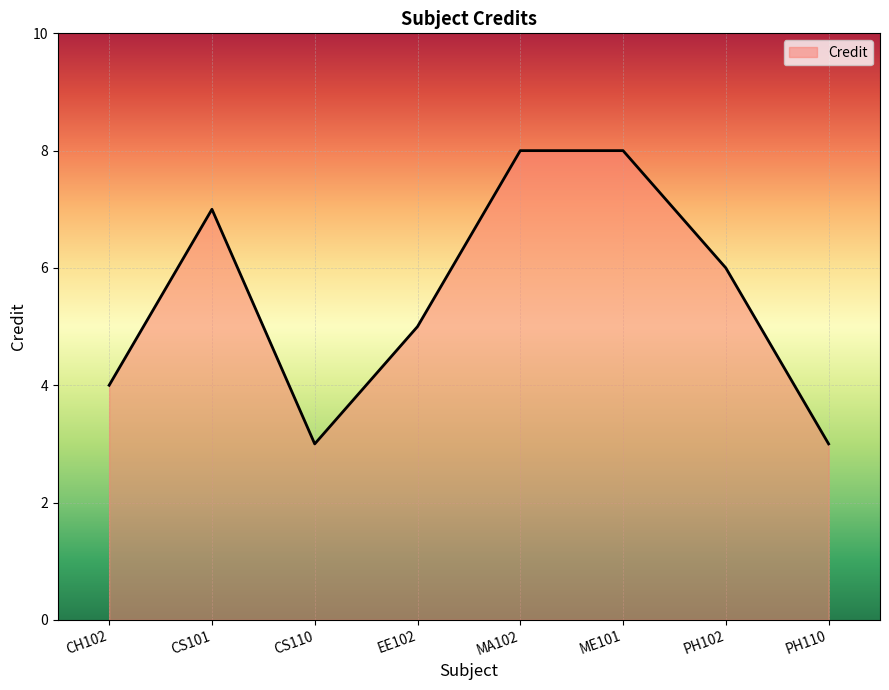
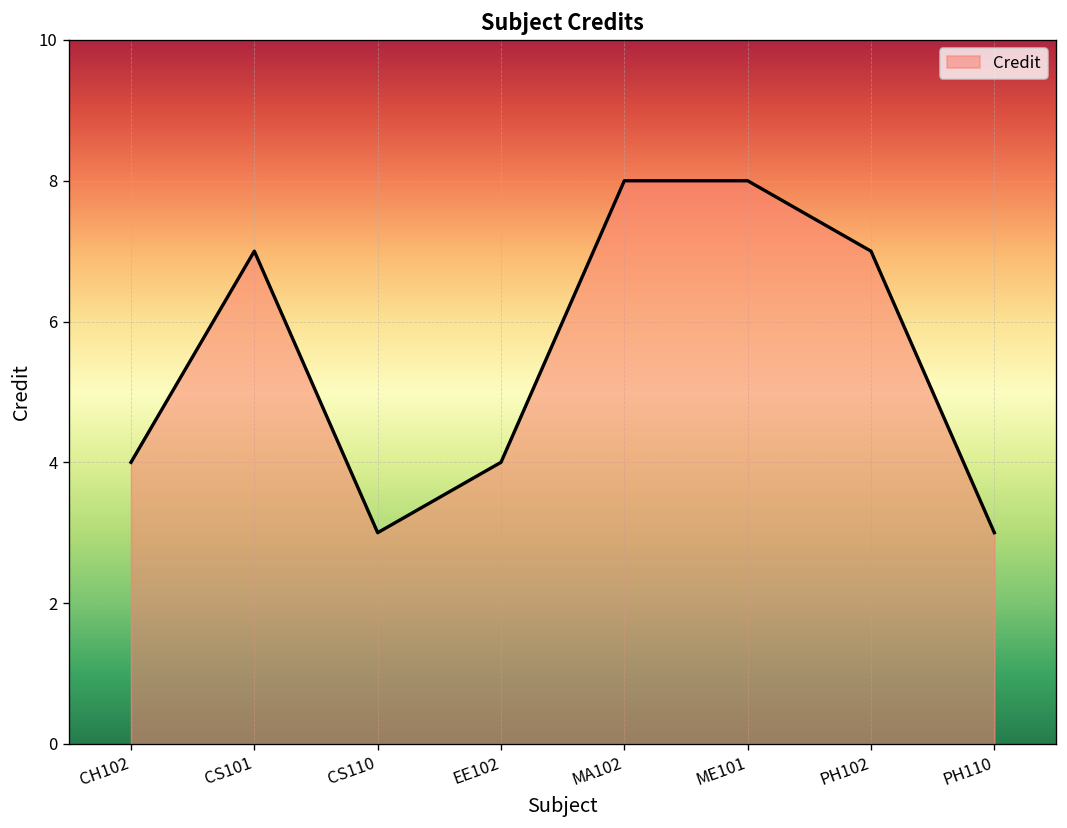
EE102: 5 -> 4
PH102: 6 -> 7
